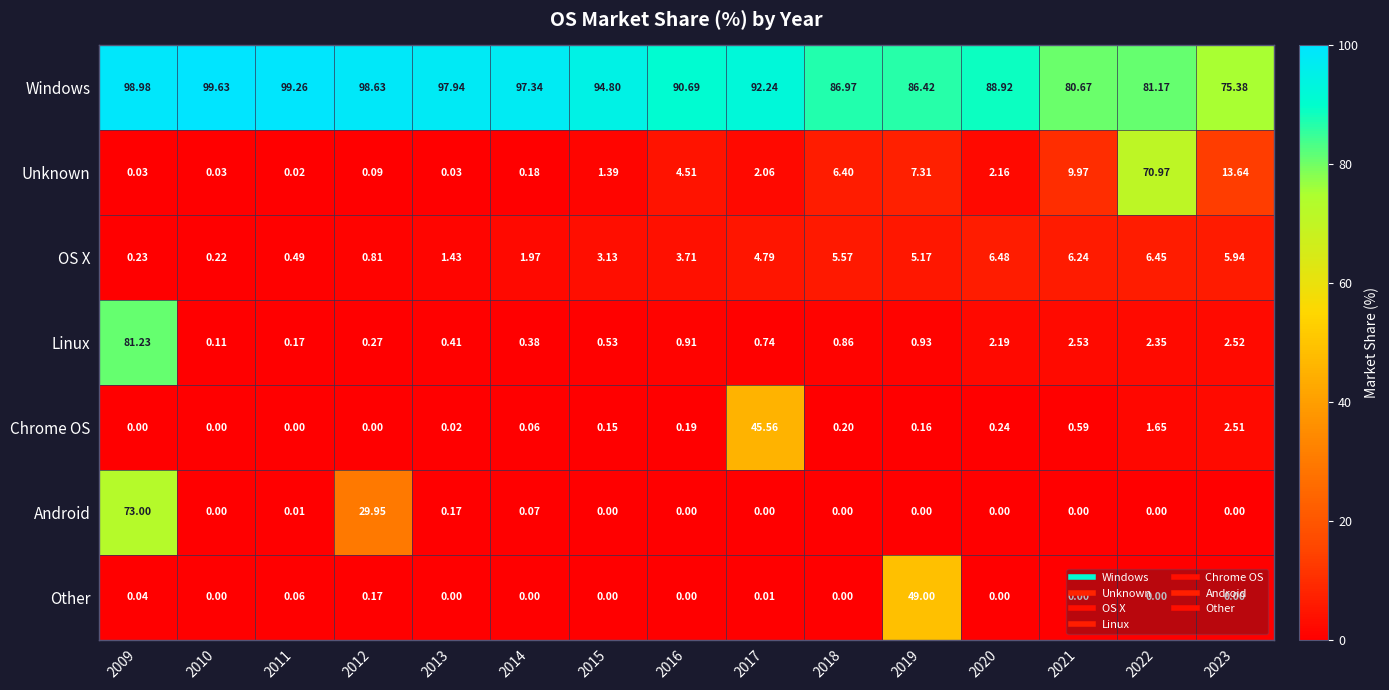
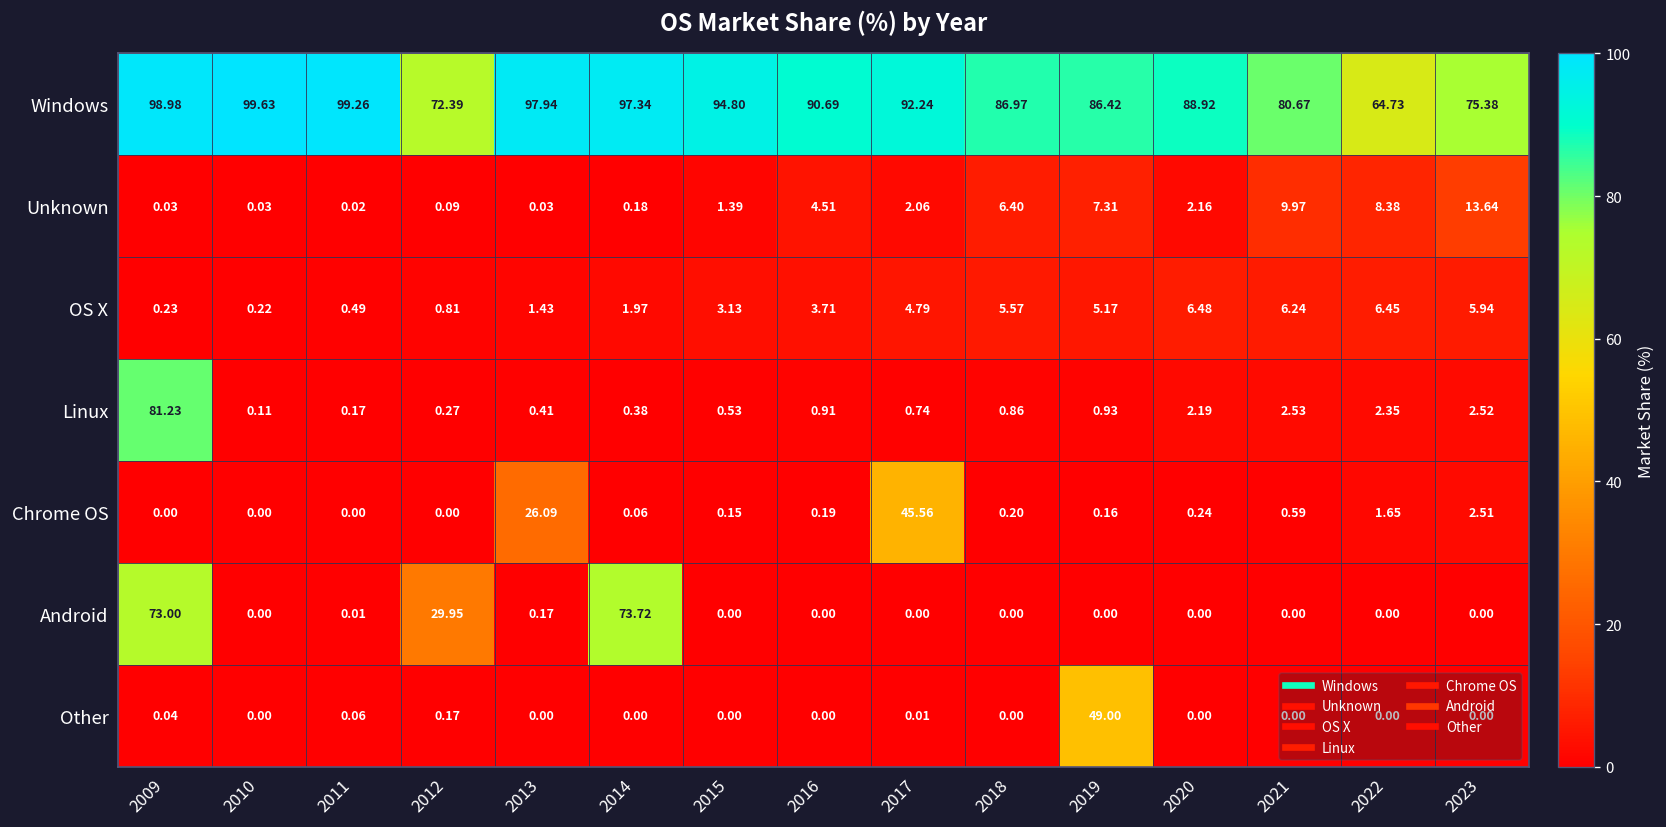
Windows, 2012: 98.63 -> 72.39
Windows, 2022: 81.17 -> 64.73
Unknown, 2022: 70.97 -> 8.38
Chrome OS, 2013: 0.02 -> 26.09
Android, 2014: 0.07 -> 73.72
